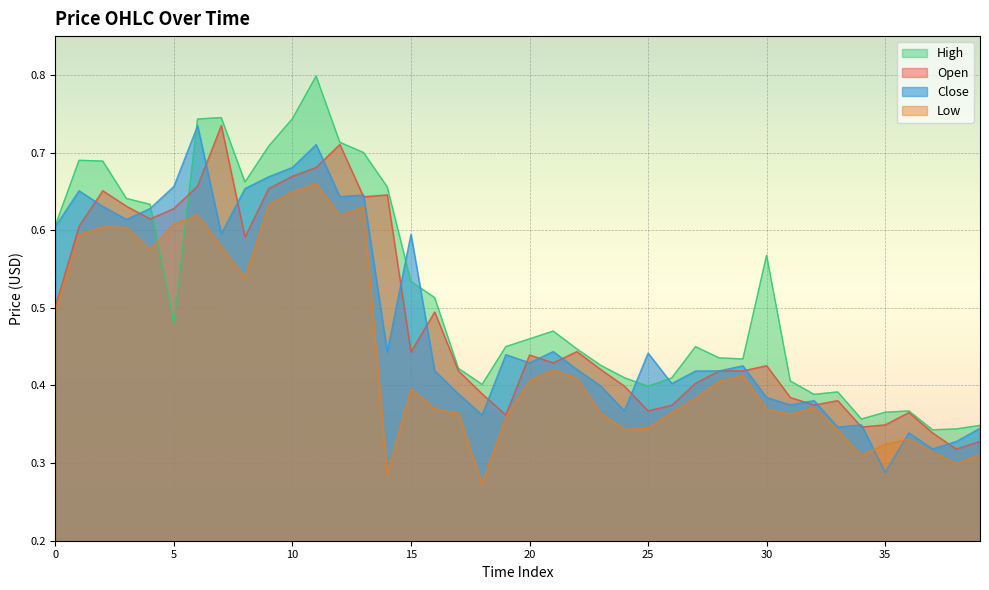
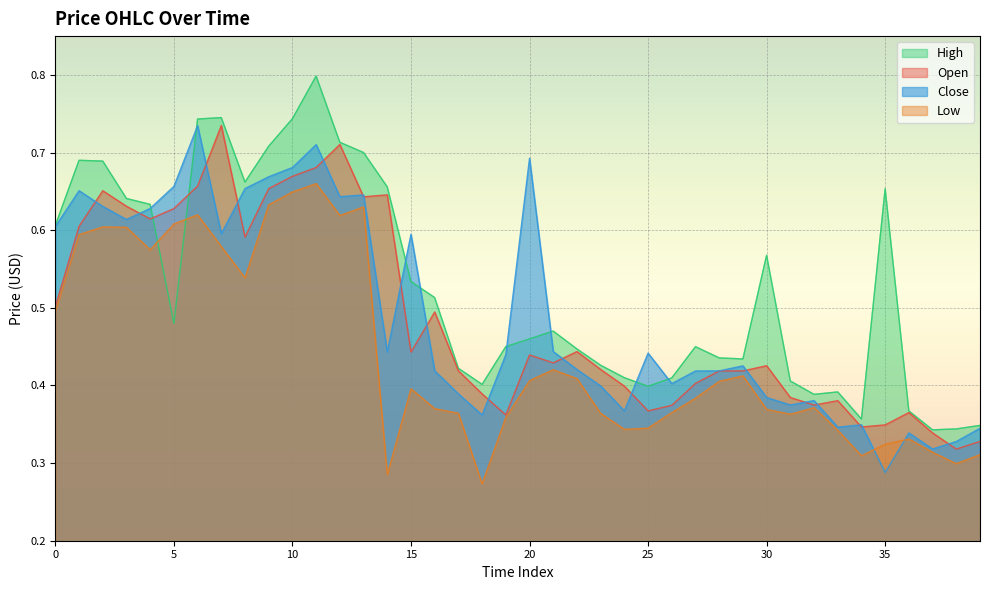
Close, 20: 0.43 -> 0.69
High, 35: 0.37 -> 0.65
